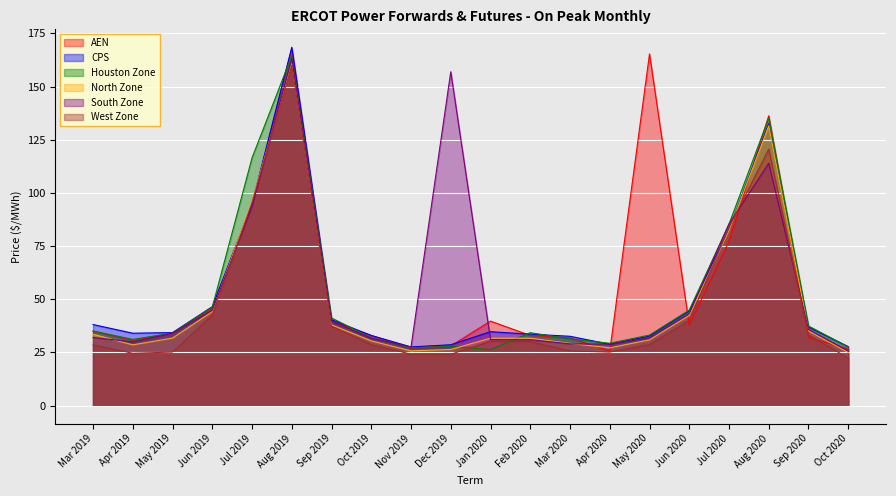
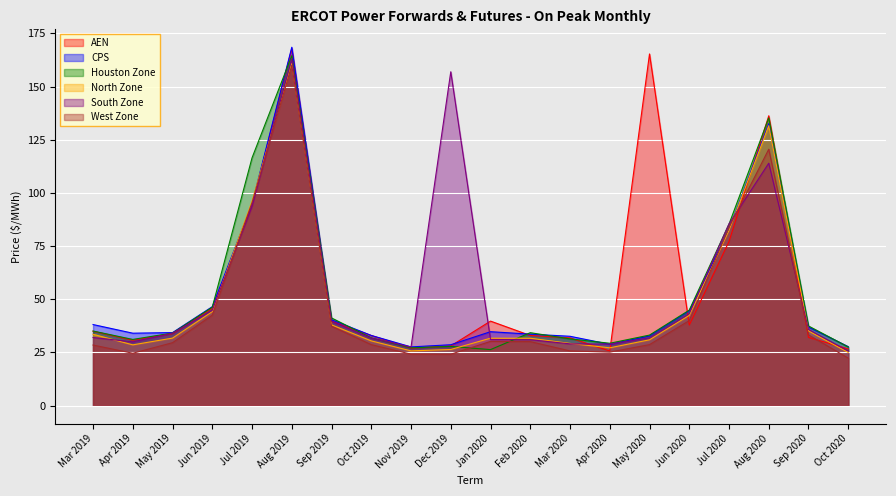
West Zone, May 2019: 25 -> 30
